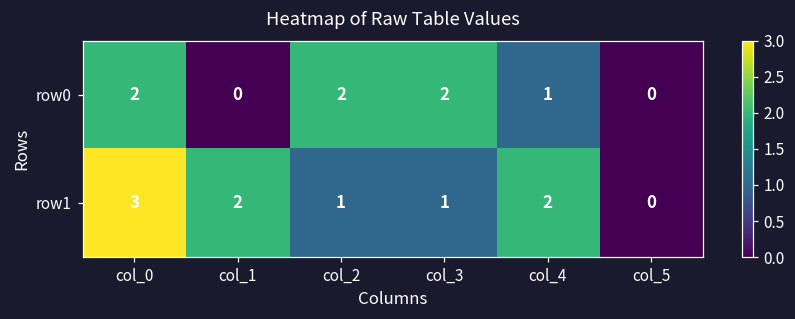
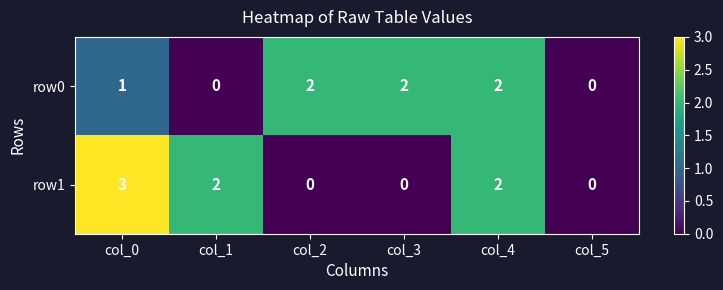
row0, col_0: 2 -> 1
row0, col_4: 1 -> 2
row1, col_2: 1 -> 0
row1, col_3: 1 -> 0
